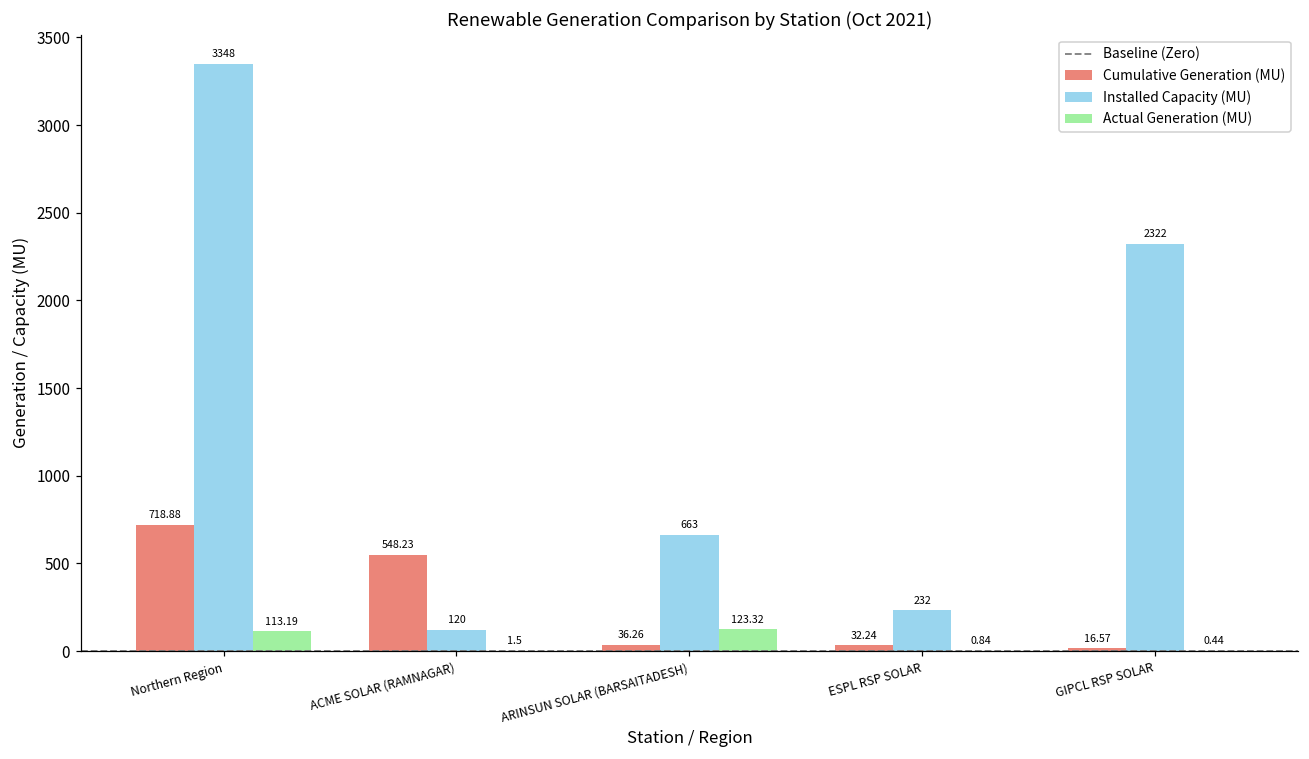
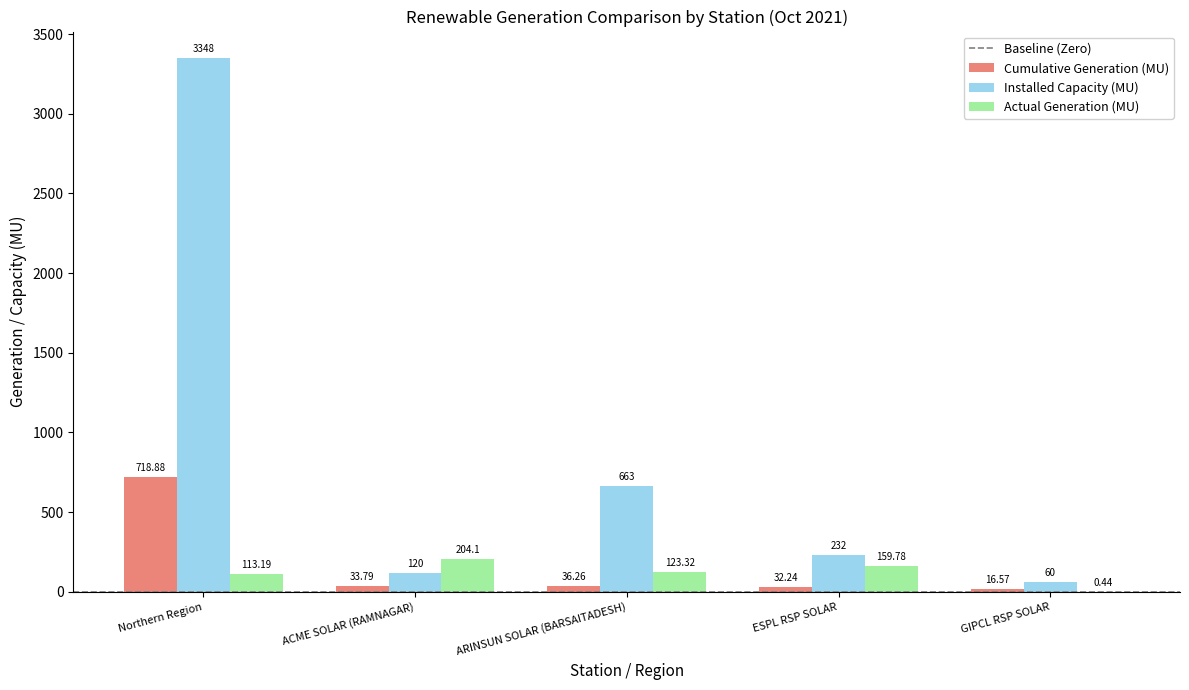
Cumulative Generation (MU), ACME SOLAR (RAMNAGAR): 548.23 -> 33.79
Actual Generation (MU), ACME SOLAR (RAMNAGAR): 1.5 -> 204.1
Actual Generation (MU), ESPL RSP SOLAR: 0.84 -> 159.78
Installed Capacity (MU), GIPCL RSP SOLAR: 2322 -> 60
